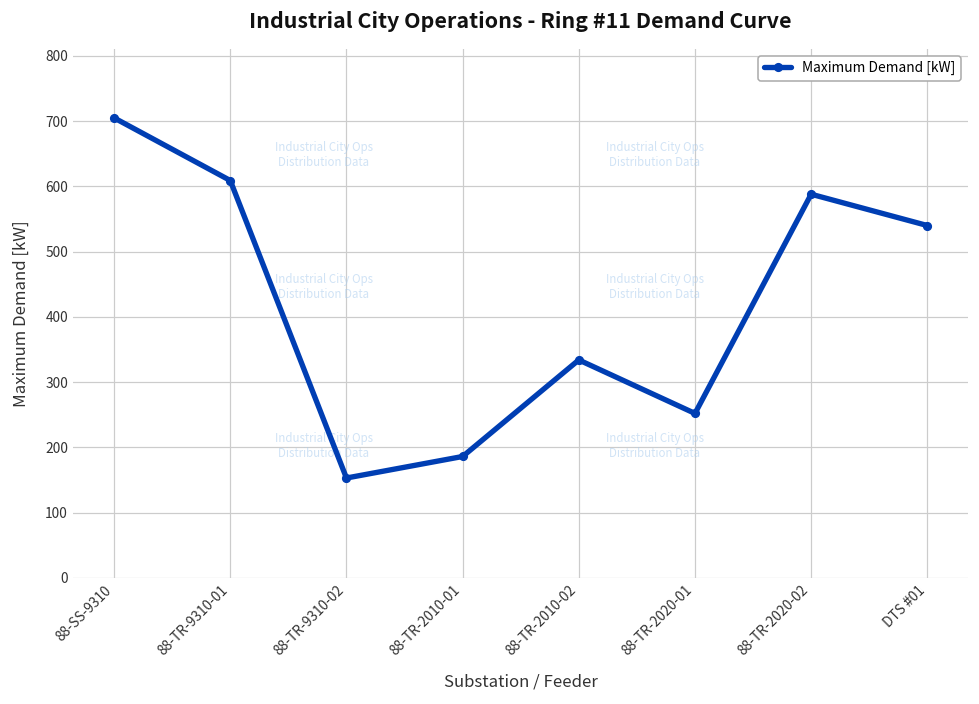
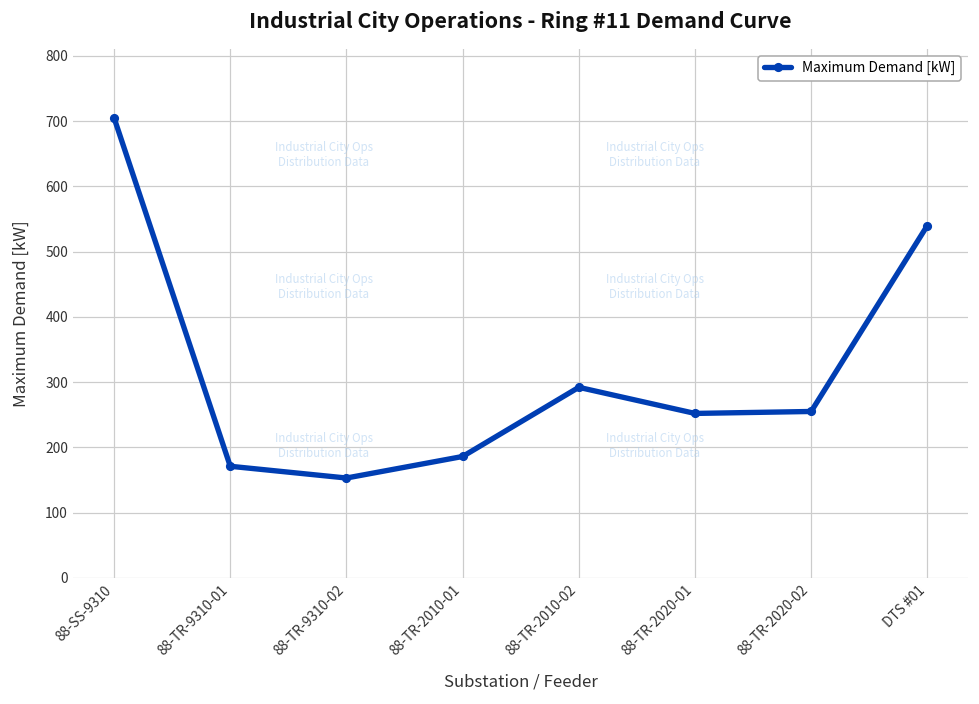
88-TR-9310-01: 610 -> 170
88-TR-2010-02: 330 -> 290
88-TR-2020-02: 590 -> 260
